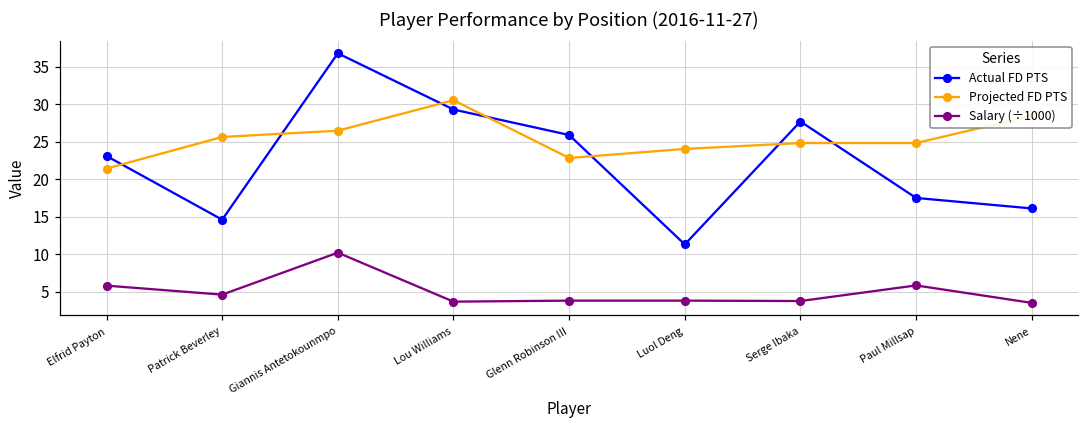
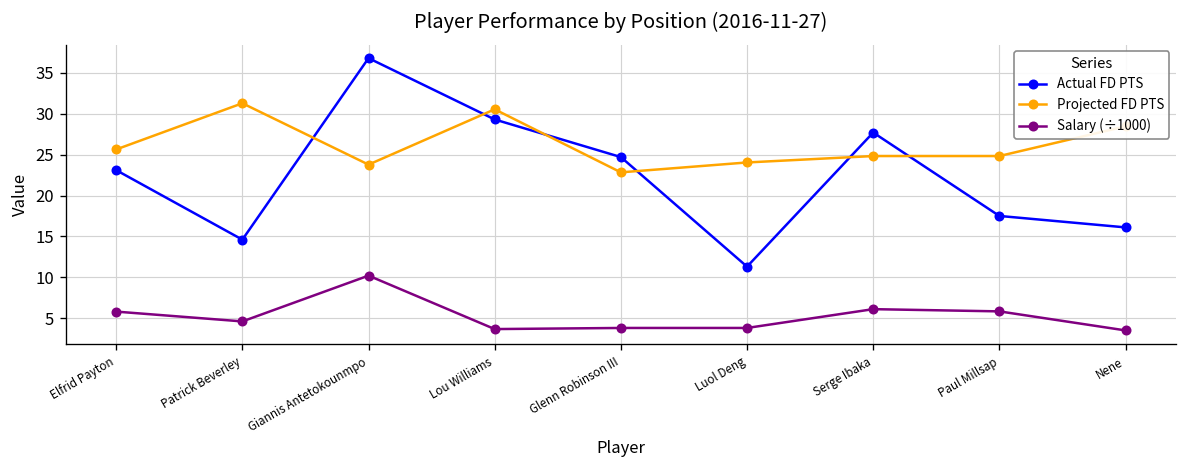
Projected FD PTS, Elfrid Payton: 21 -> 26
Projected FD PTS, Patrick Beverley: 26 -> 31
Projected FD PTS, Giannis Antetokounmpo: 26 -> 24
Actual FD PTS, Glenn Robinson III: 26 -> 25
Salary (÷1000), Serge Ibaka: 4 -> 6
